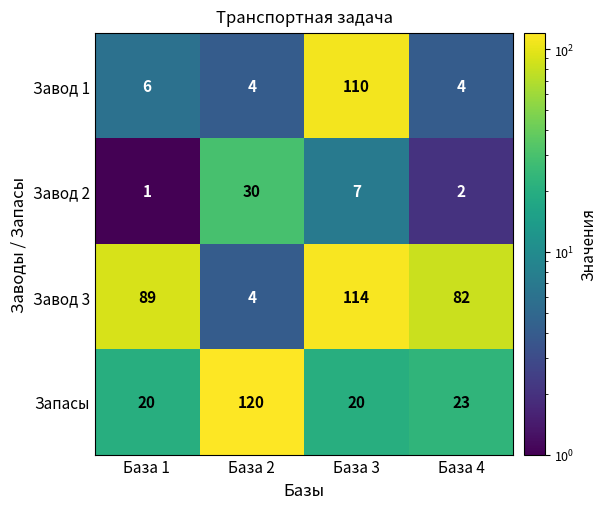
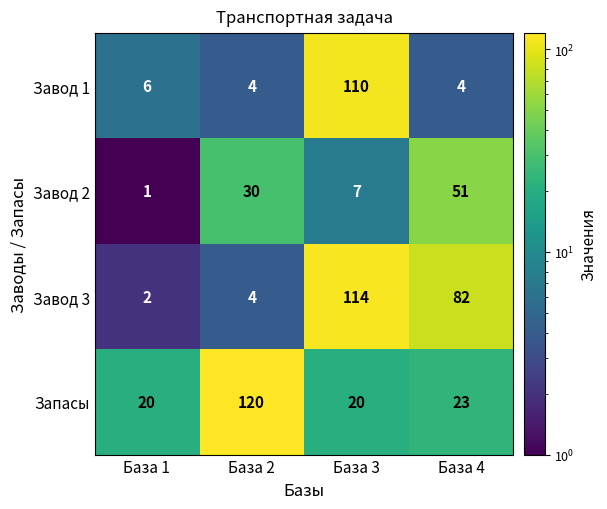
Завод 2, База 4: 2 -> 51
Завод 3, База 1: 89 -> 2
